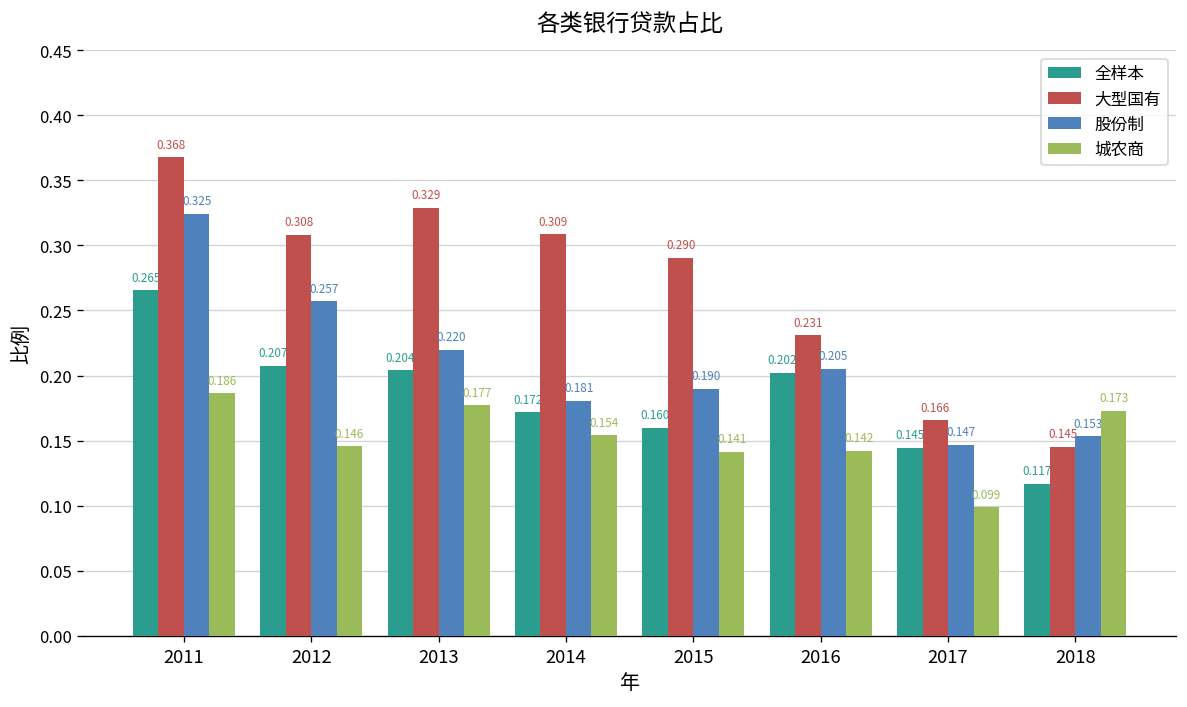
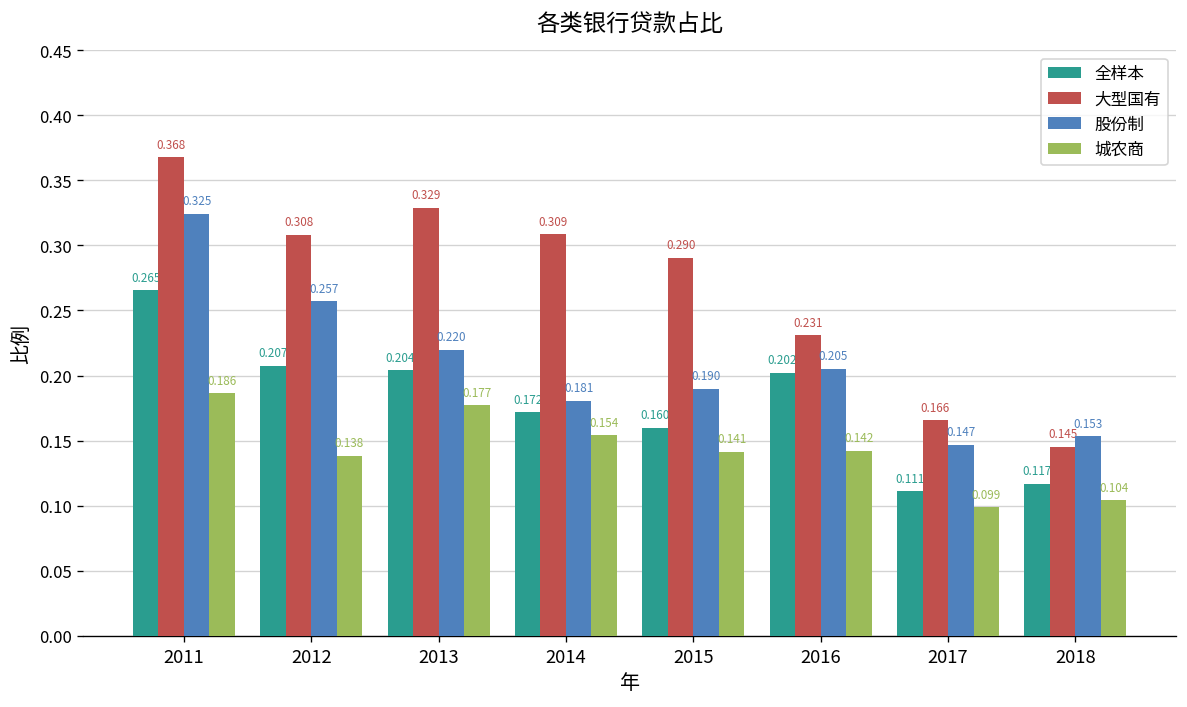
城农商, 2012: 0.146 -> 0.138
全样本, 2017: 0.145 -> 0.111
城农商, 2018: 0.173 -> 0.104
